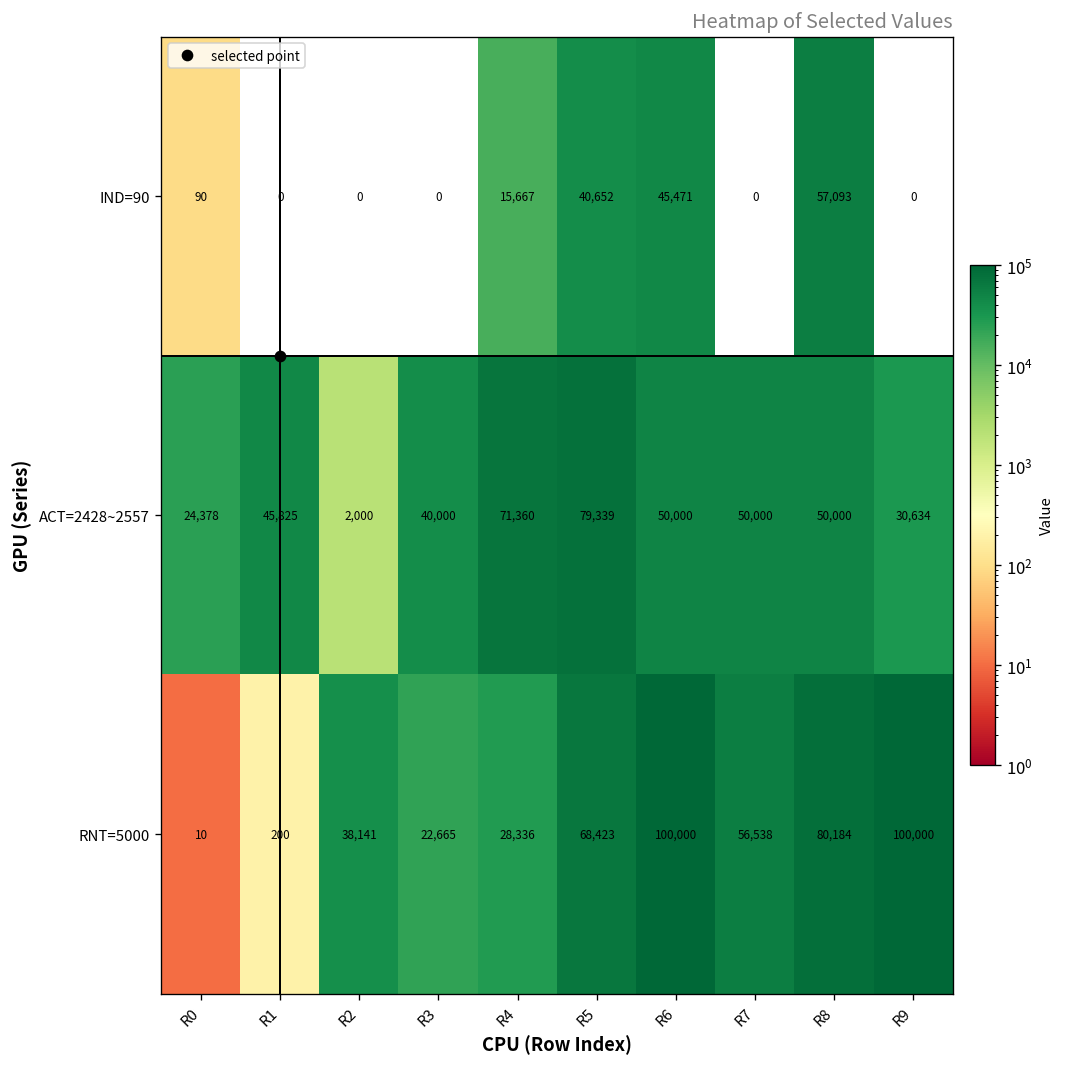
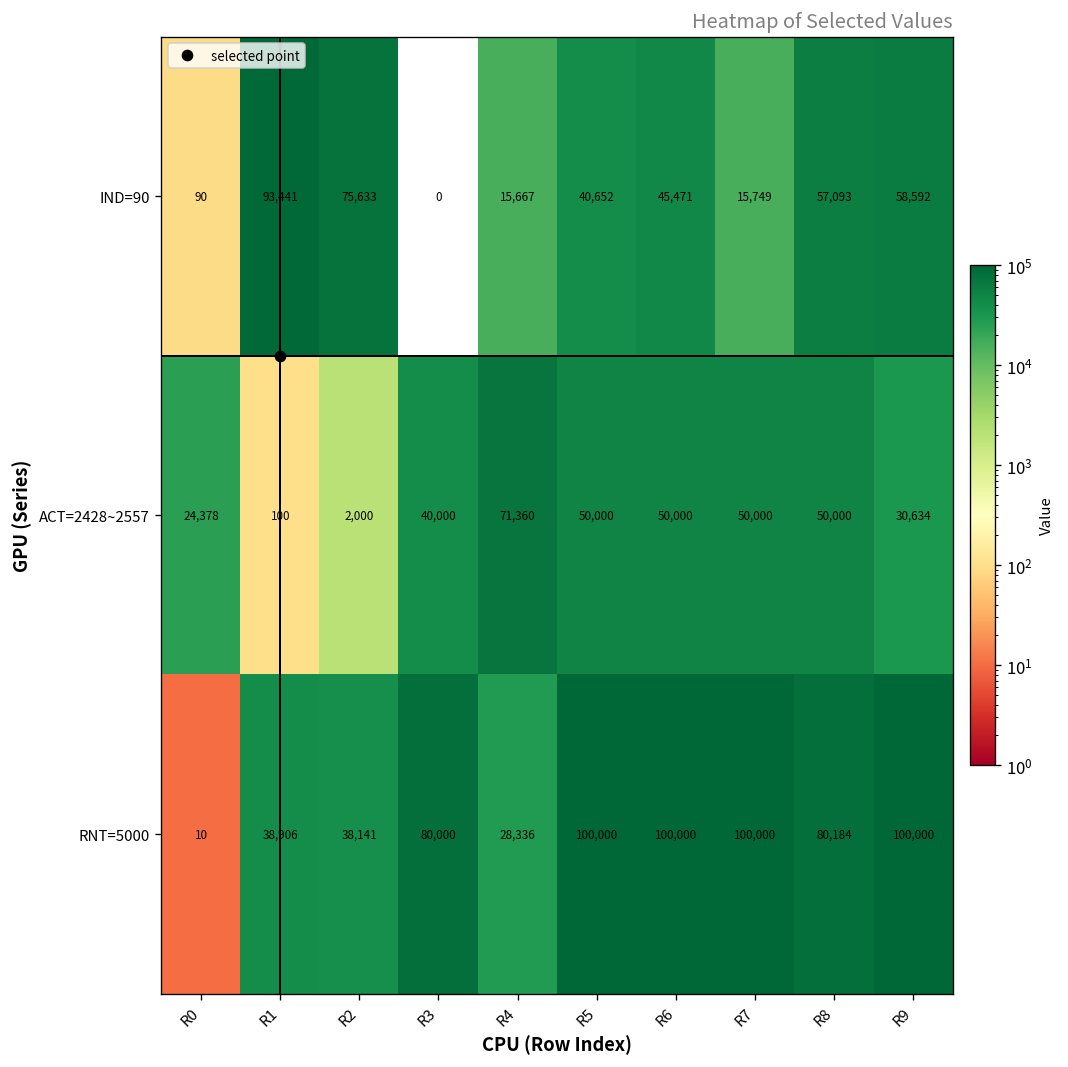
IND=90, R1: 0 -> 93,441
IND=90, R2: 0 -> 75,633
IND=90, R7: 0 -> 15,749
IND=90, R9: 0 -> 58,592
ACT=2428~2557, R1: 45,825 -> 100
ACT=2428~2557, R5: 79,339 -> 50,000
RNT=5000, R1: 200 -> 38,906
RNT=5000, R3: 22,665 -> 80,000
RNT=5000, R5: 68,423 -> 100,000
RNT=5000, R7: 56,538 -> 100,000
